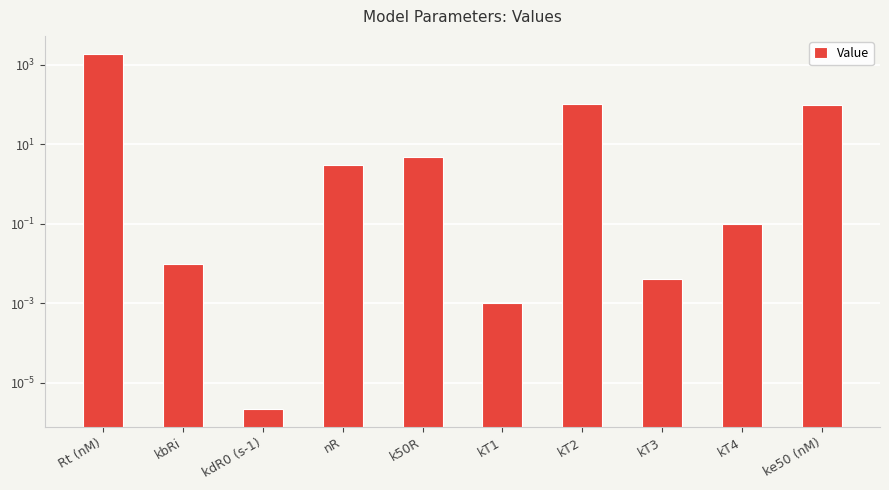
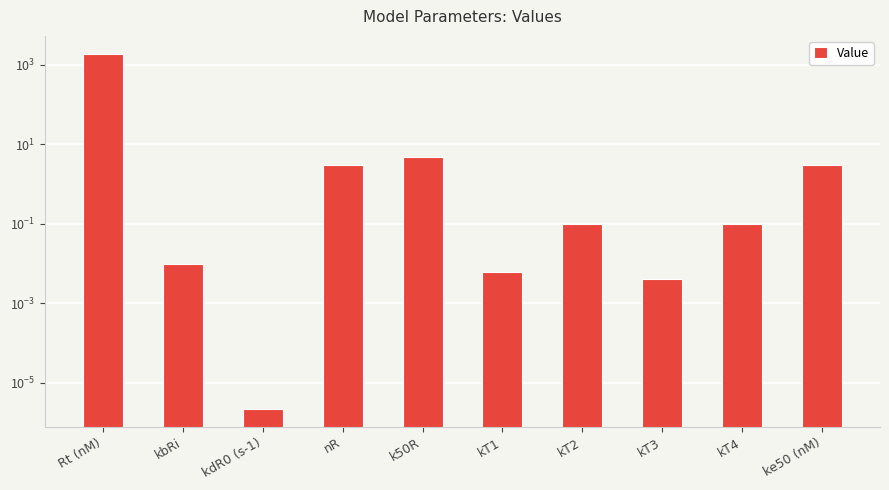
kT1: 0.001 -> 0.006
kT2: 100 -> 0.1
ke50 (nM): 100 -> 3
